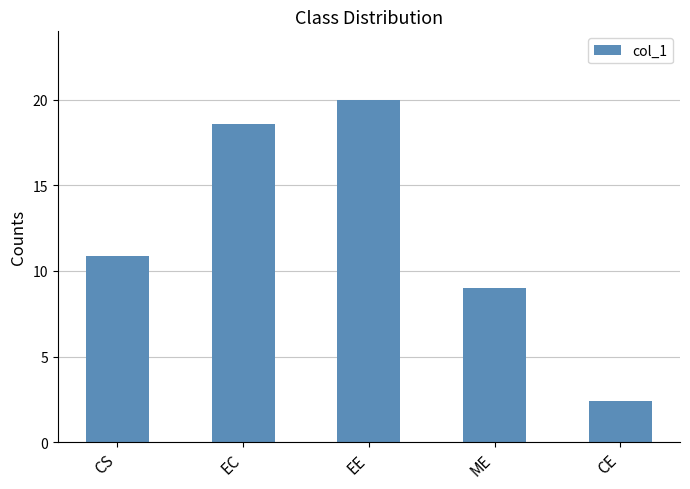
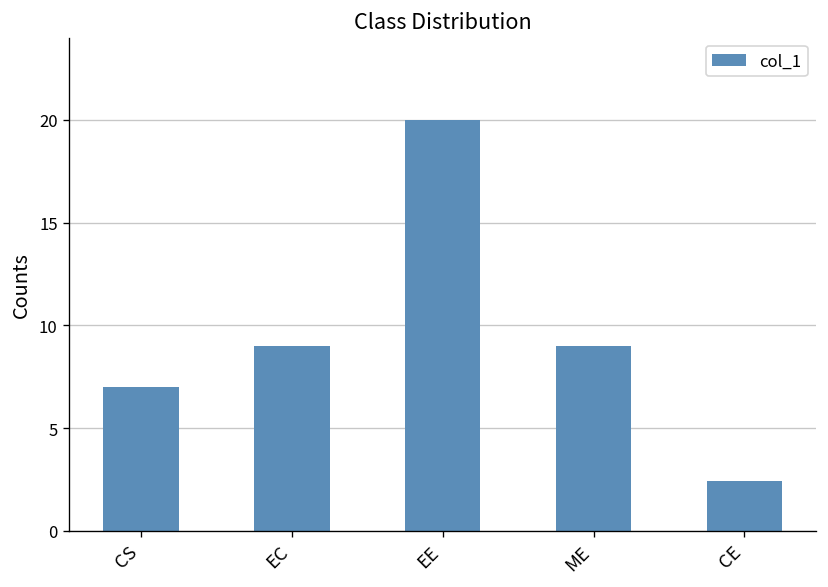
CS: 10.9 -> 7.0
EC: 18.6 -> 9.0
